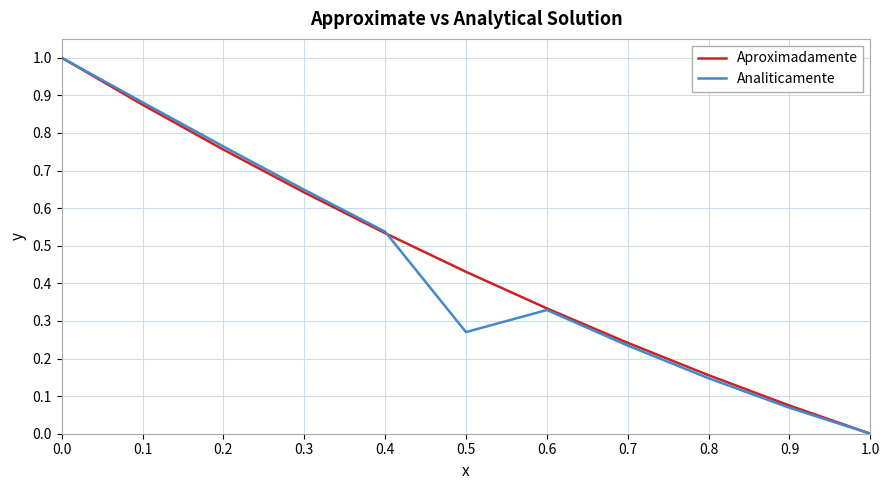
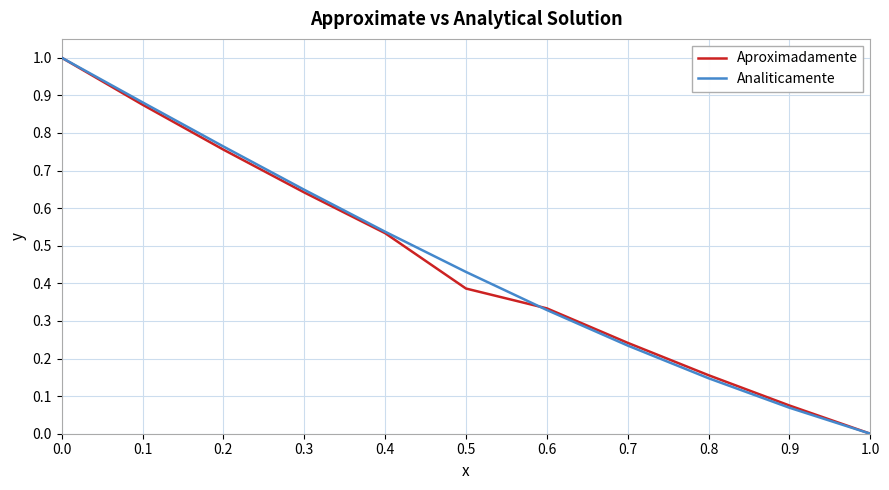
Aproximadamente, 0.5: 0.43 -> 0.39
Analiticamente, 0.5: 0.27 -> 0.43
